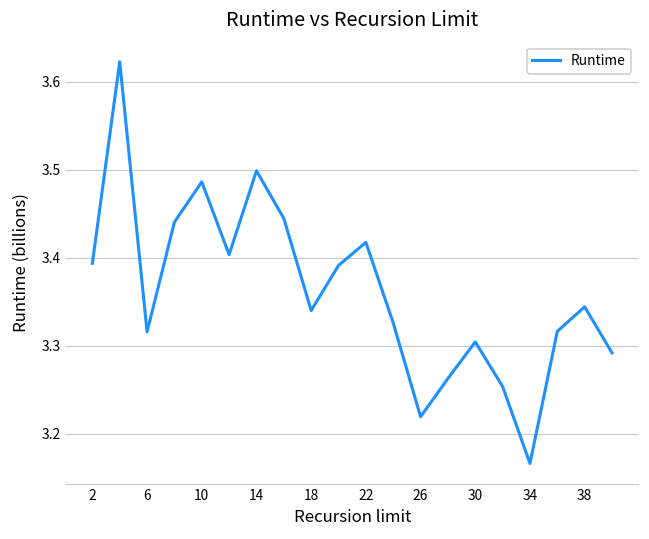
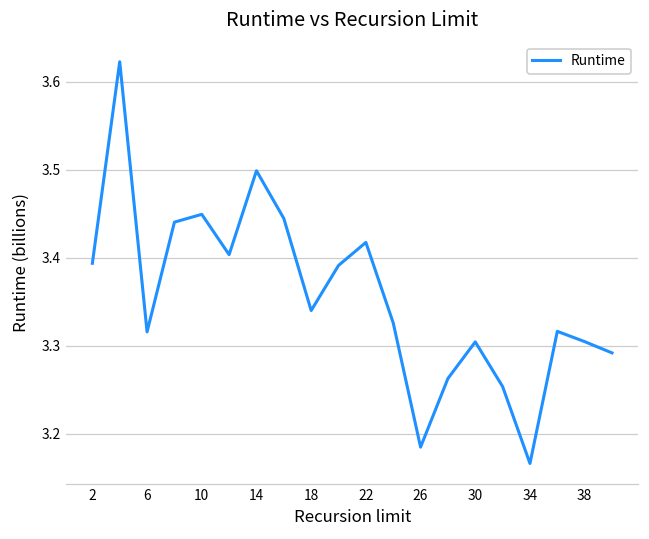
10: 3.49 -> 3.45
26: 3.22 -> 3.19
38: 3.34 -> 3.30
